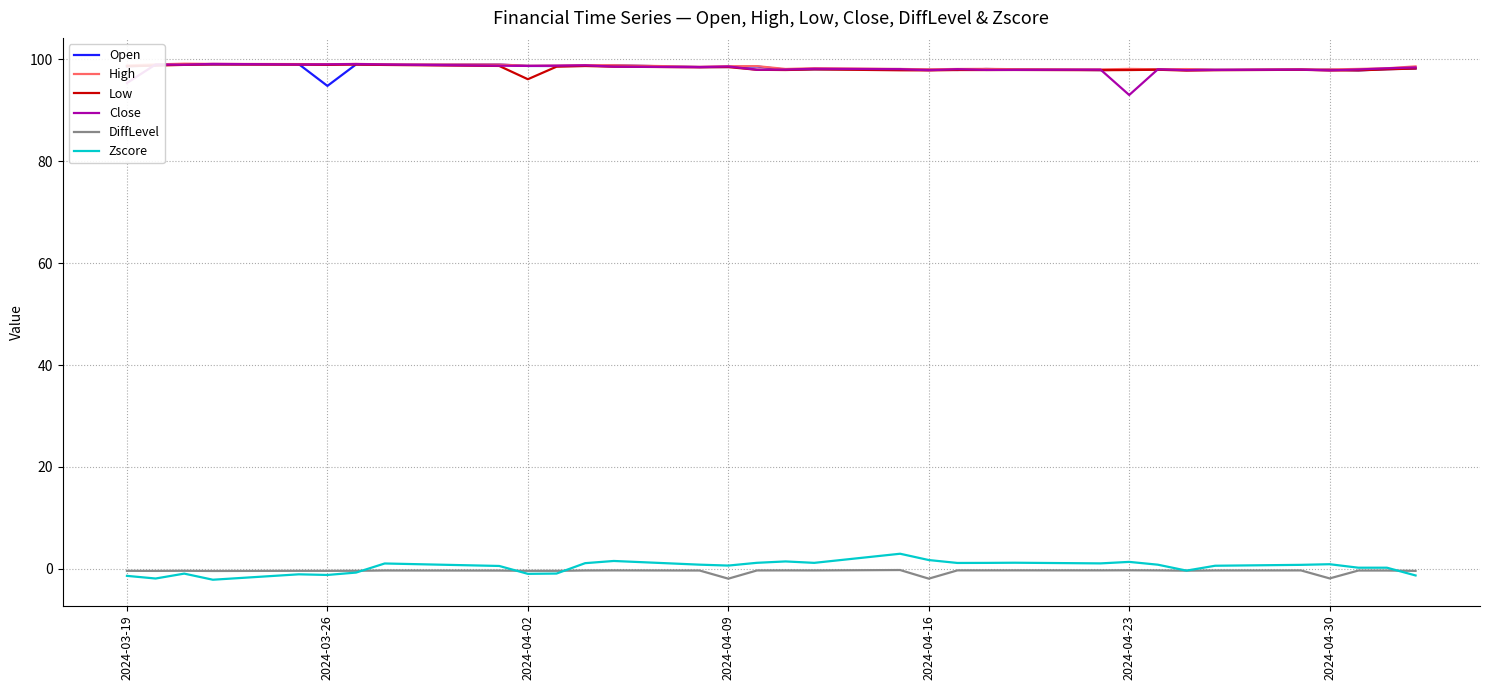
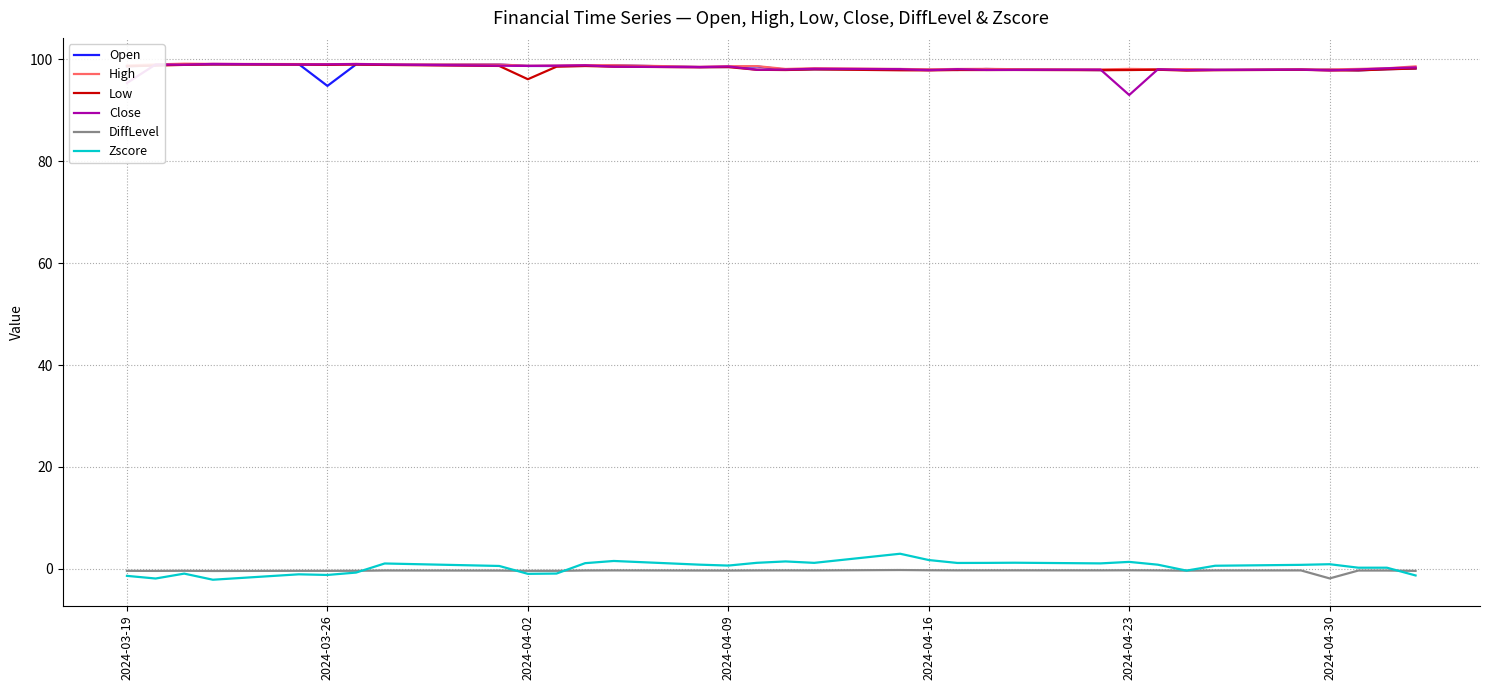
DiffLevel, 2024-04-09: -2 -> 0
DiffLevel, 2024-04-16: -2 -> 0
